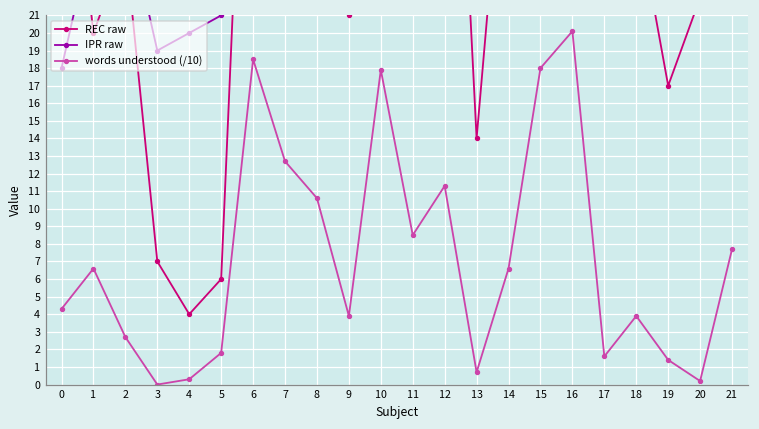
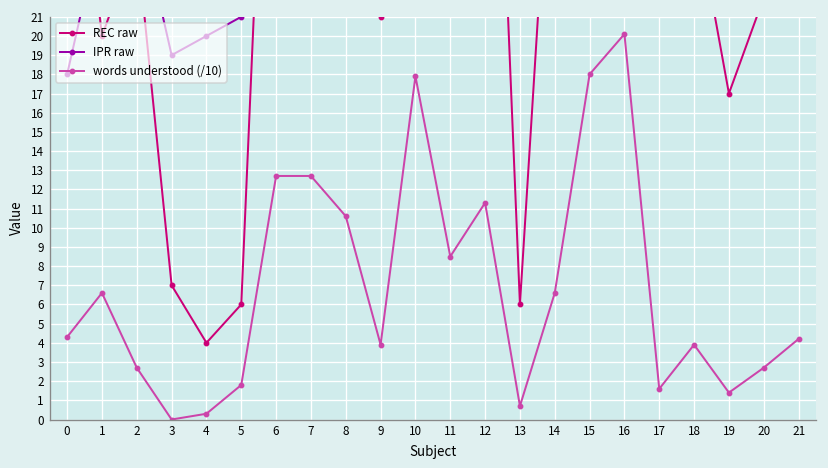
words understood (/10), 6: 18.5 -> 12.7
REC raw, 13: 14 -> 6
words understood (/10), 20: 0.2 -> 2.7
words understood (/10), 21: 7.7 -> 4.2
